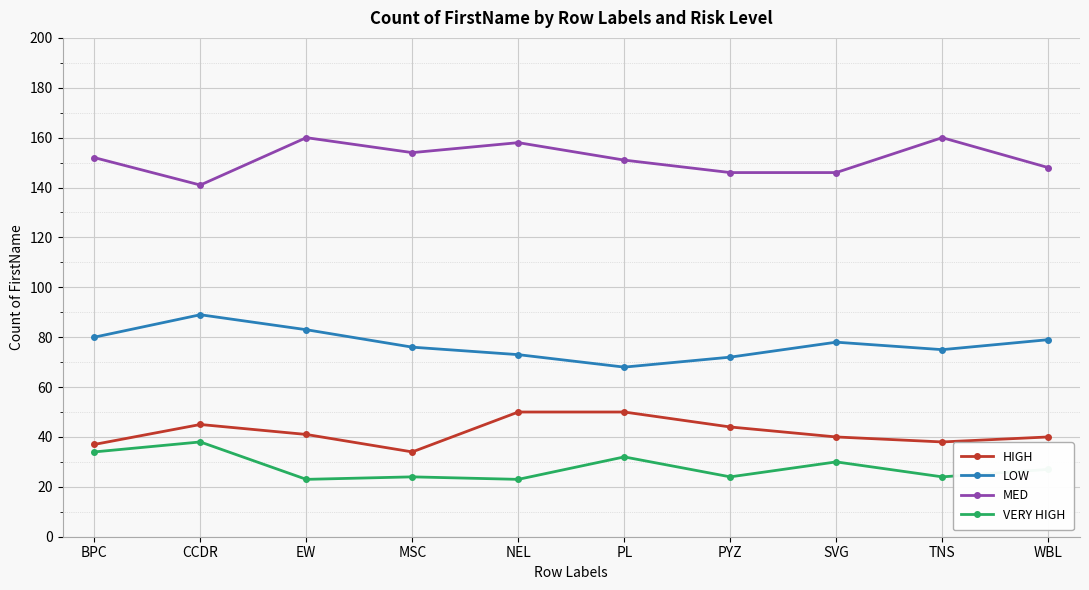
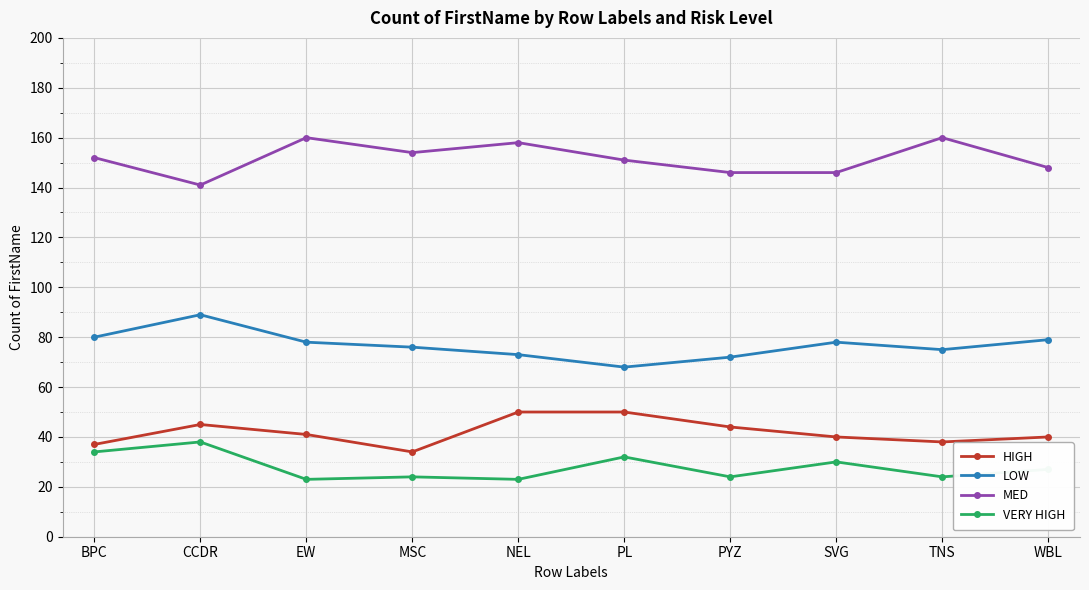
LOW, EW: 83 -> 78
